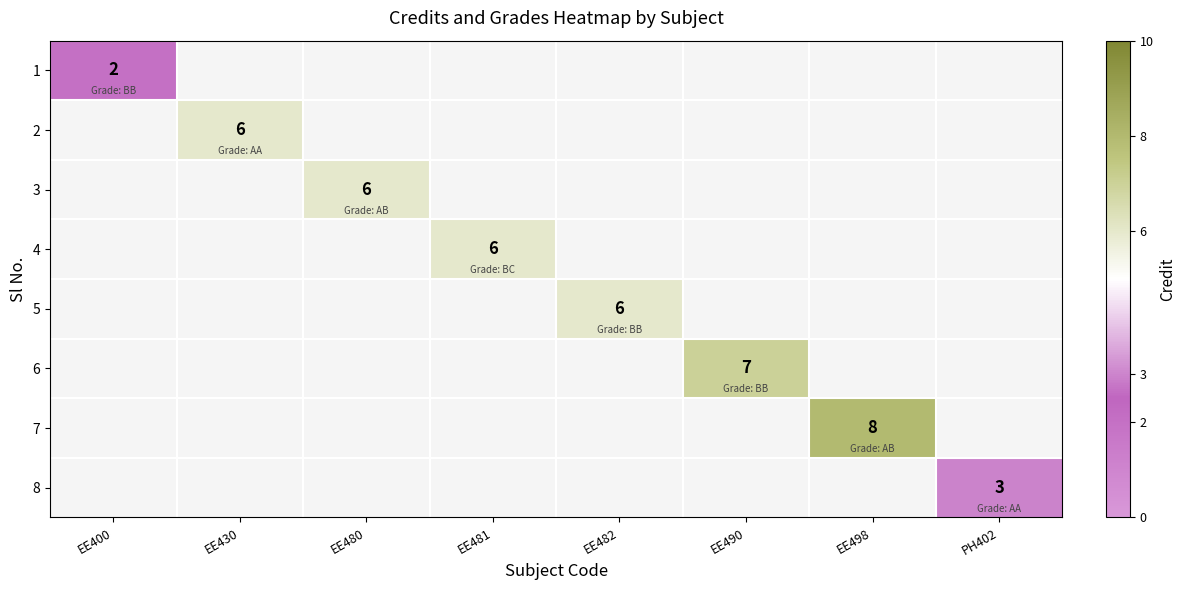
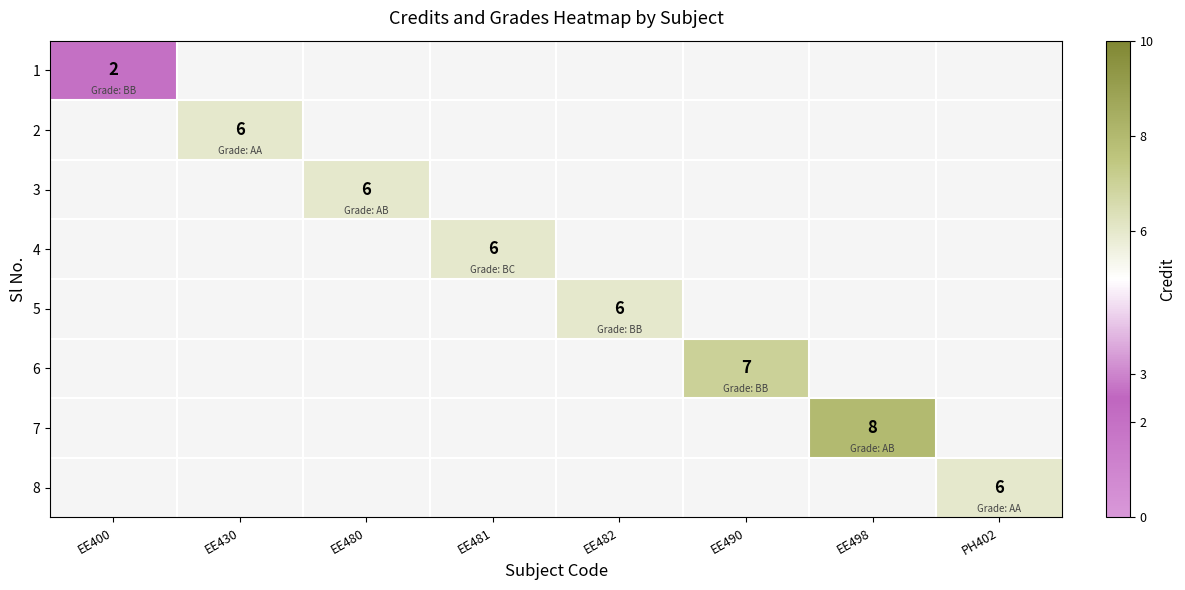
8, PH402: 3 -> 6
